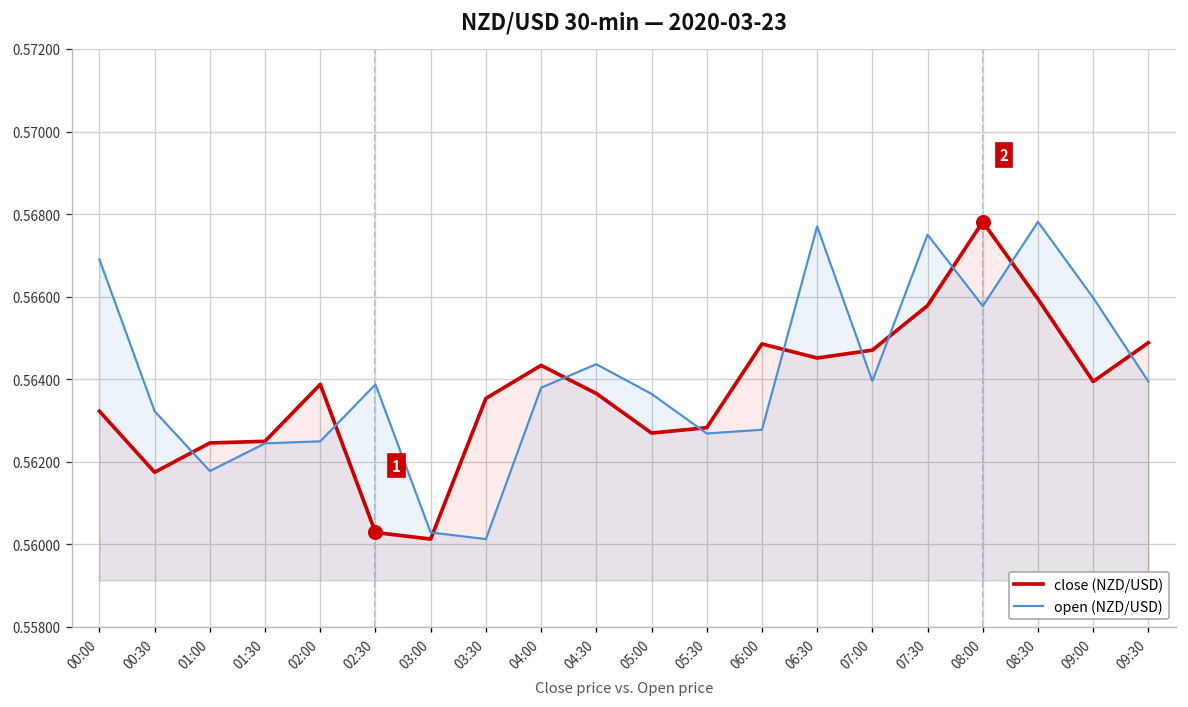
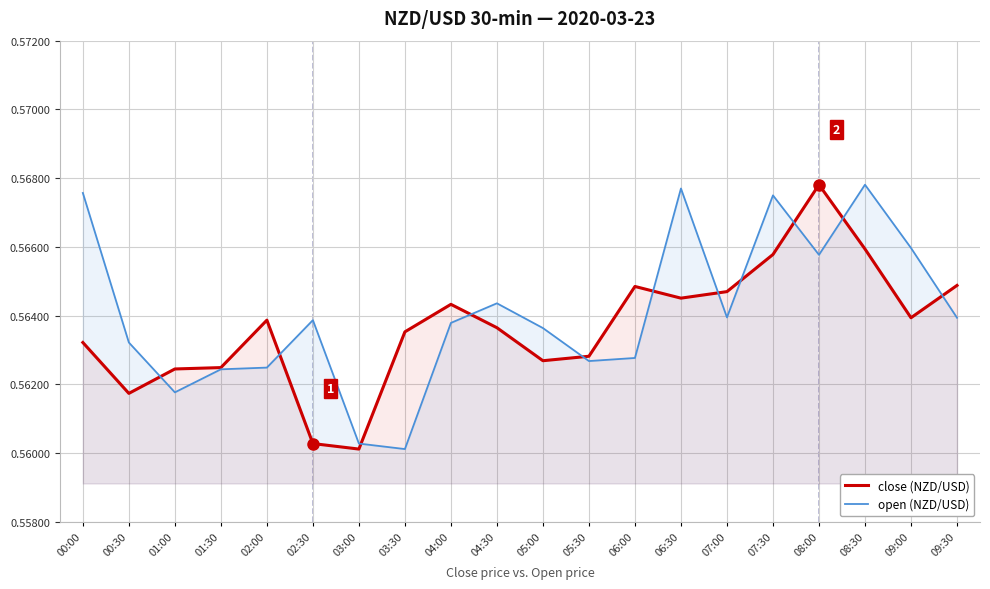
open (NZD/USD), 00:00: 0.5669 -> 0.5676
